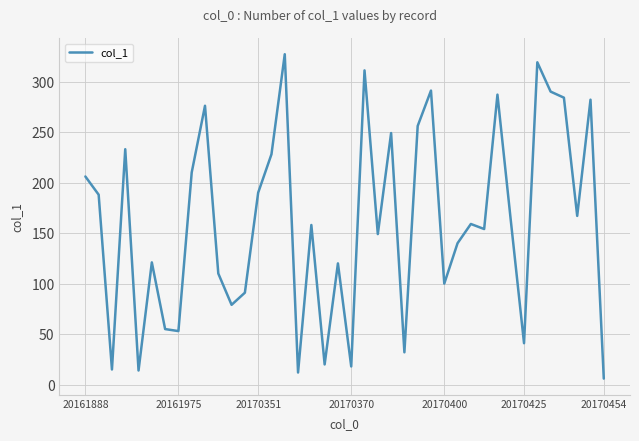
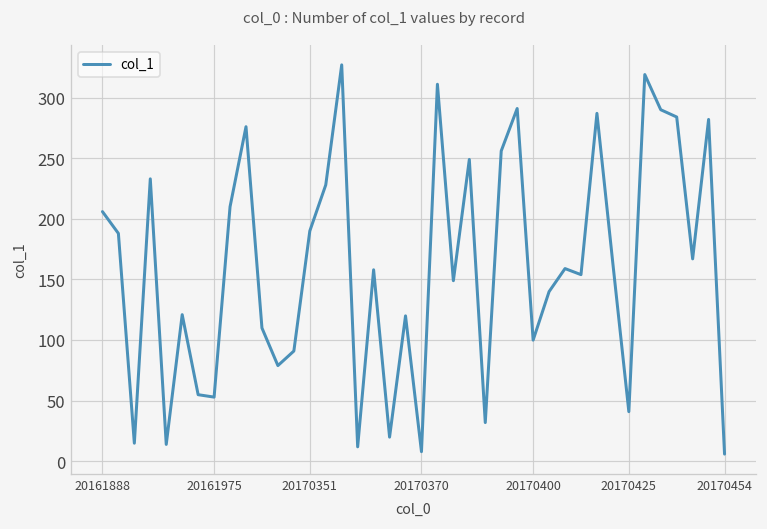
20170370: 18 -> 8
